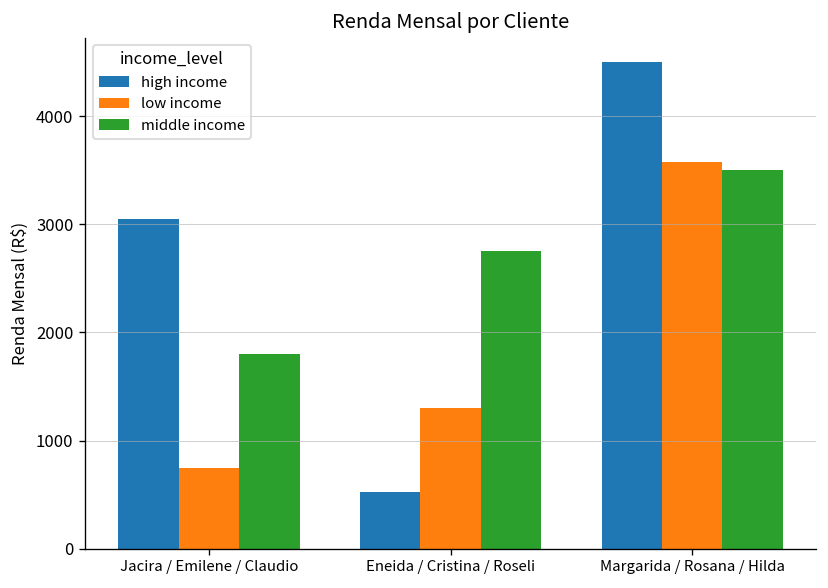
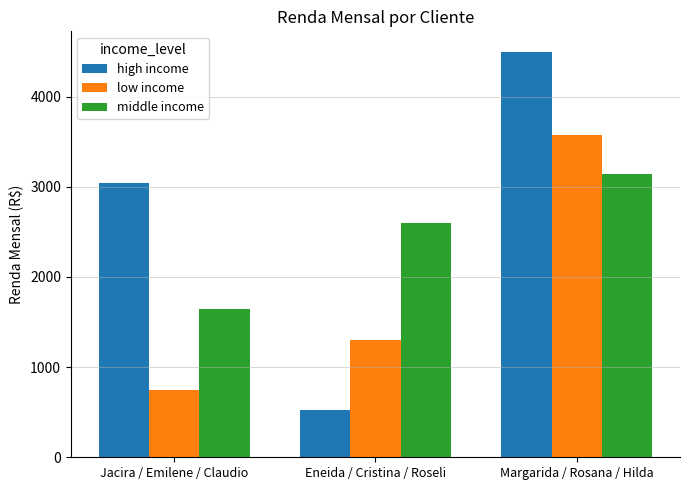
middle income, Jacira / Emilene / Claudio: 1800 -> 1600
middle income, Eneida / Cristina / Roseli: 2800 -> 2600
middle income, Margarida / Rosana / Hilda: 3500 -> 3100
